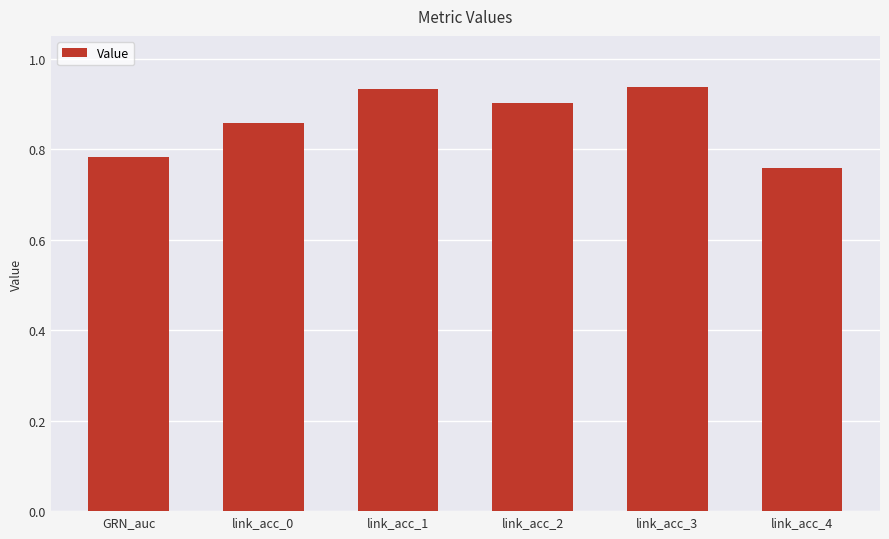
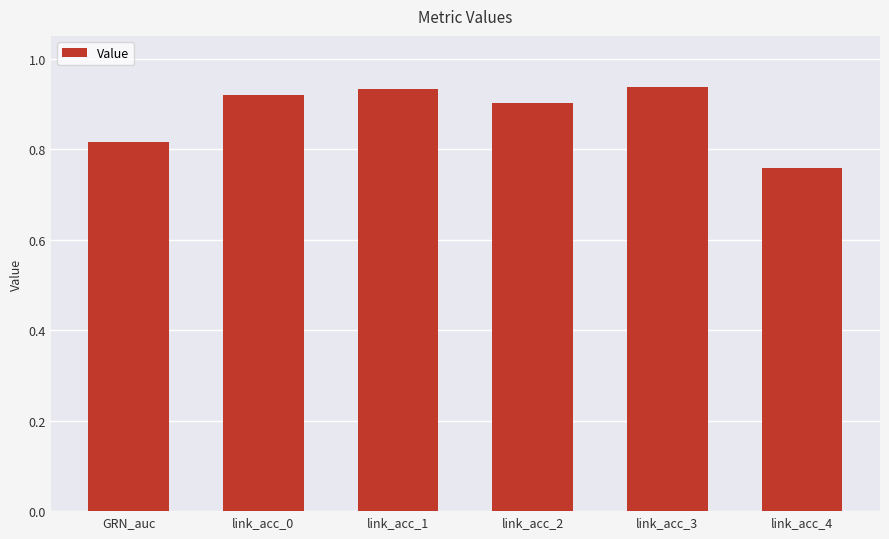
GRN_auc: 0.78 -> 0.81
link_acc_0: 0.86 -> 0.92
